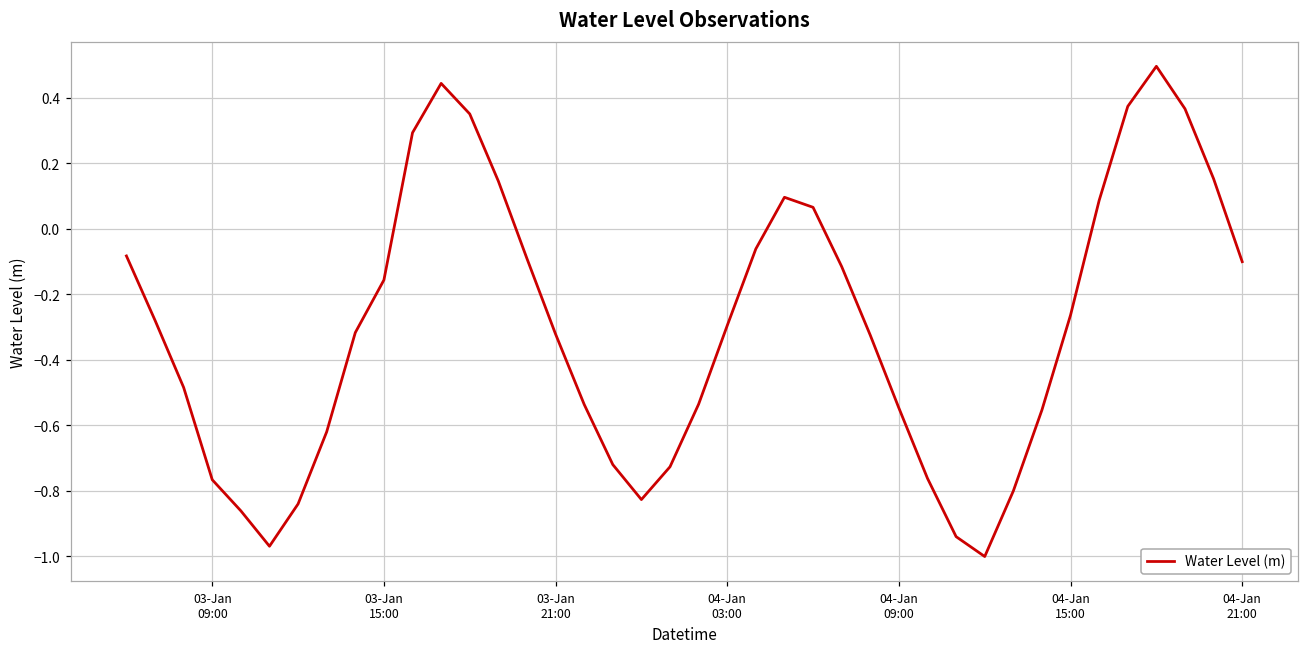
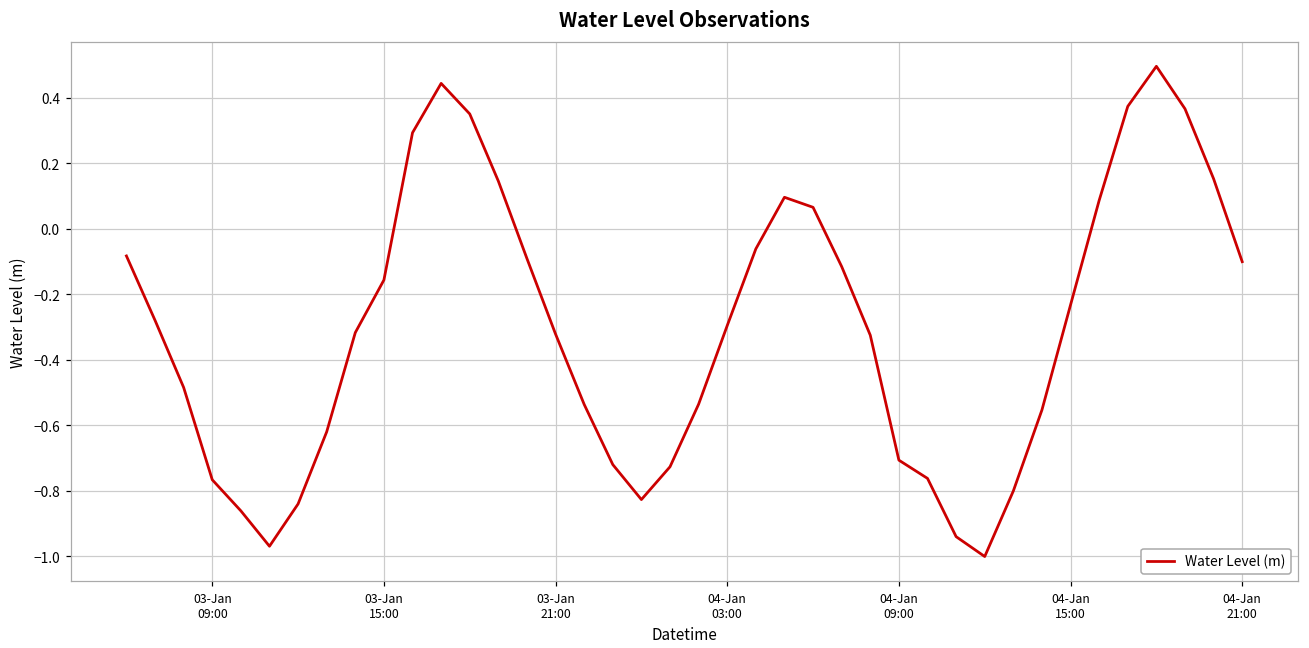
04-Jan 09:00: -0.55 -> -0.71
04-Jan 15:00: -0.26 -> -0.23
